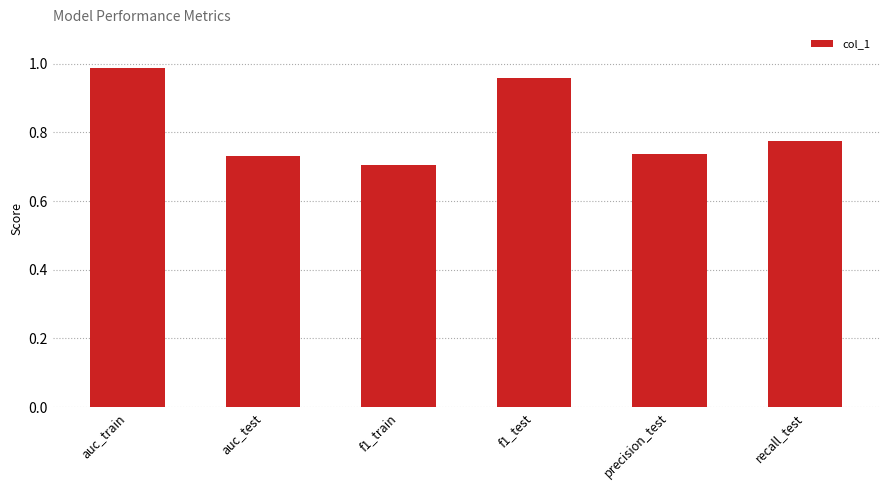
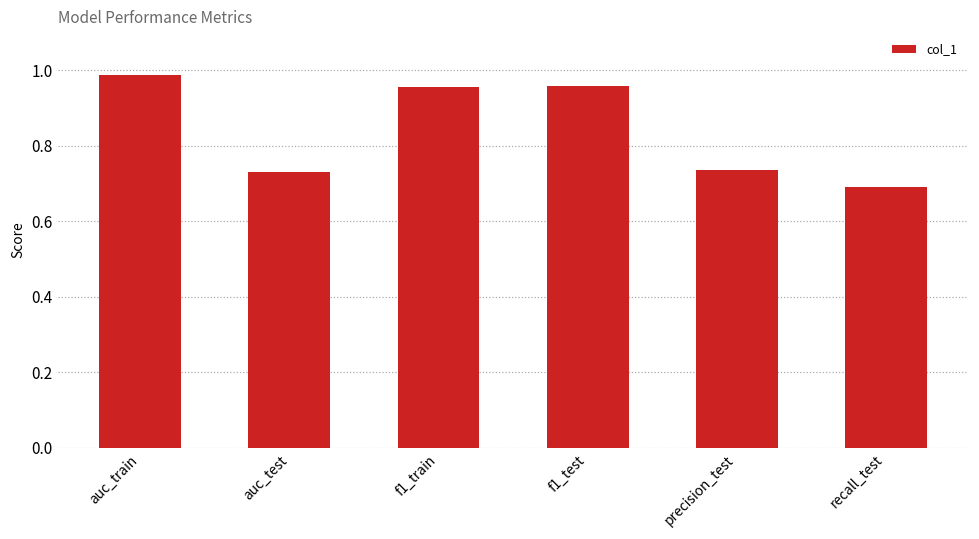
f1_train: 0.71 -> 0.96
recall_test: 0.78 -> 0.69
